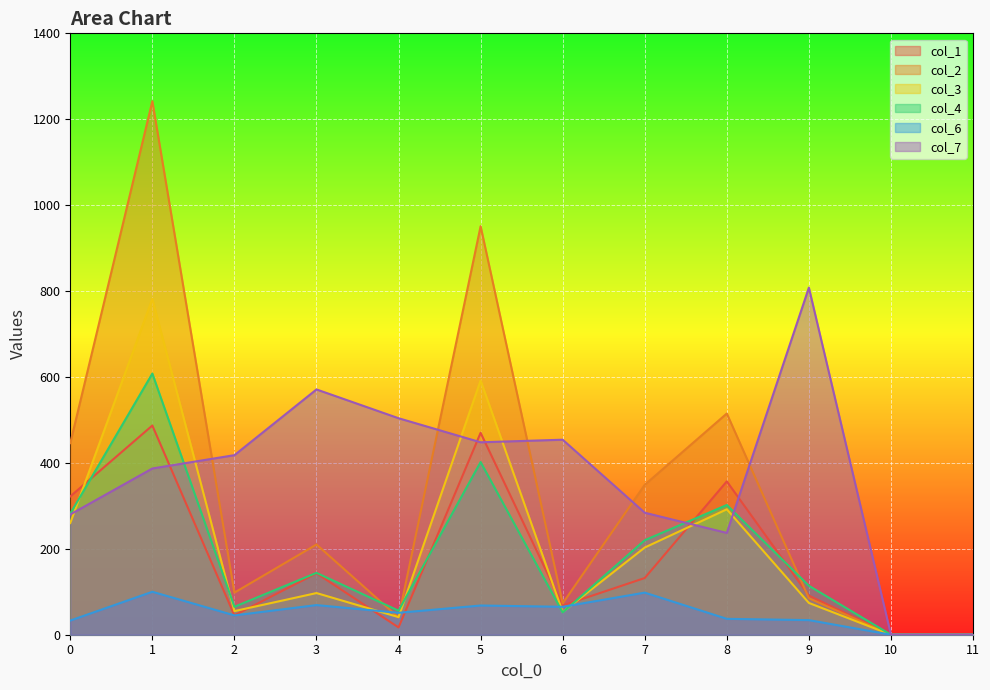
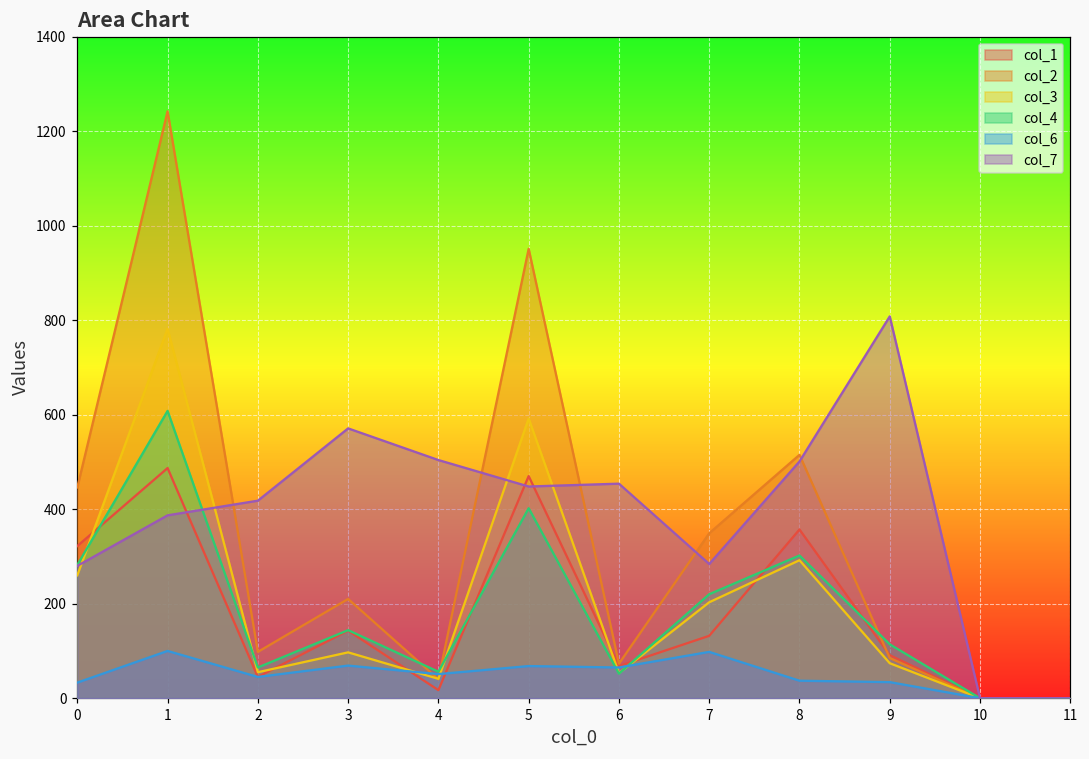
col_7, 8: 240 -> 500
